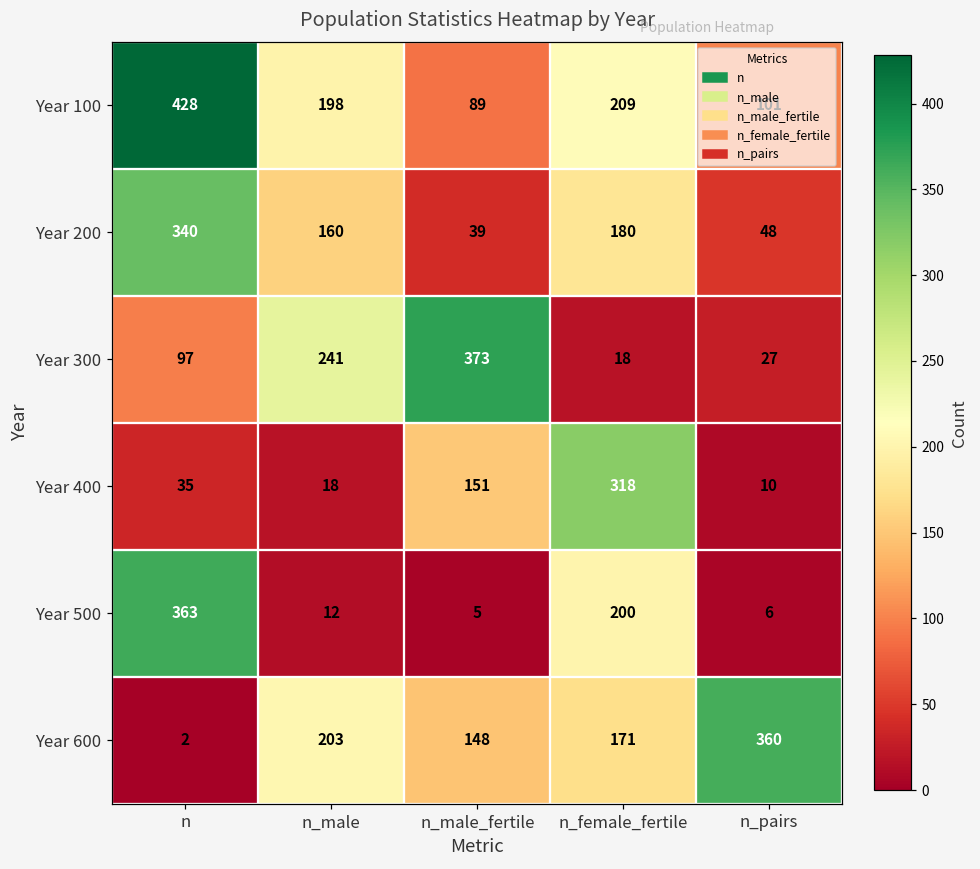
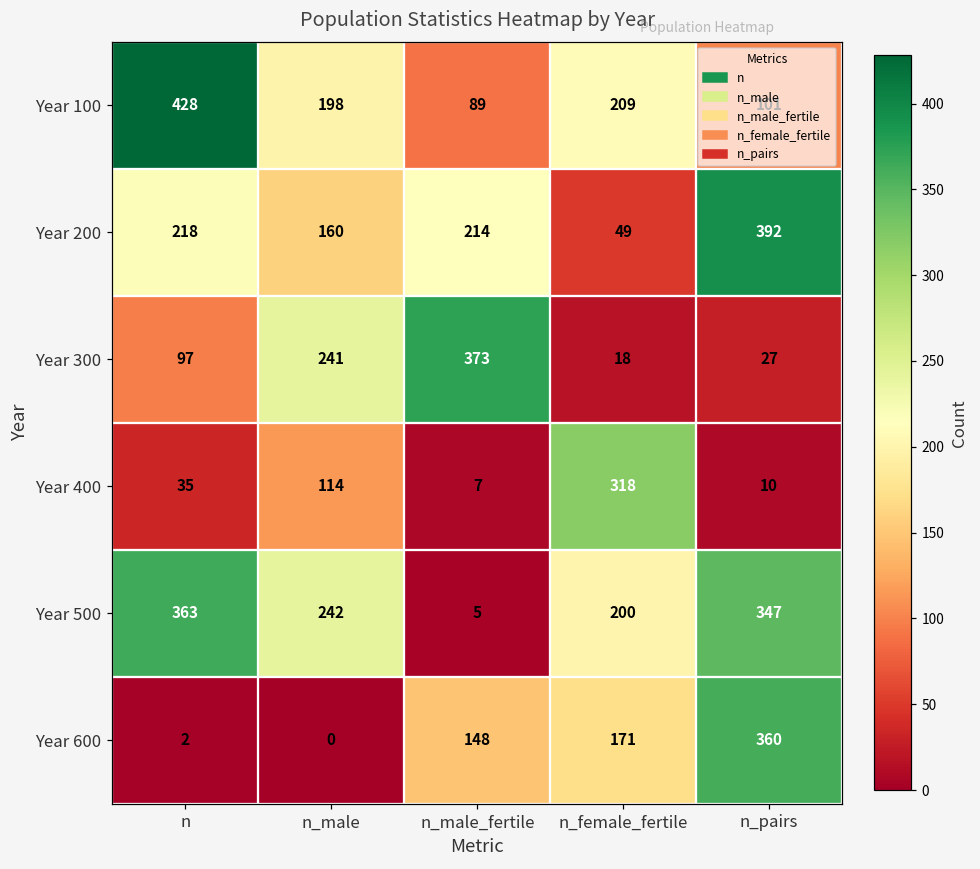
Year 200, n: 340 -> 218
Year 200, n_male_fertile: 39 -> 214
Year 200, n_female_fertile: 180 -> 49
Year 200, n_pairs: 48 -> 392
Year 400, n_male: 18 -> 114
Year 400, n_male_fertile: 151 -> 7
Year 500, n_male: 12 -> 242
Year 500, n_pairs: 6 -> 347
Year 600, n_male: 203 -> 0
